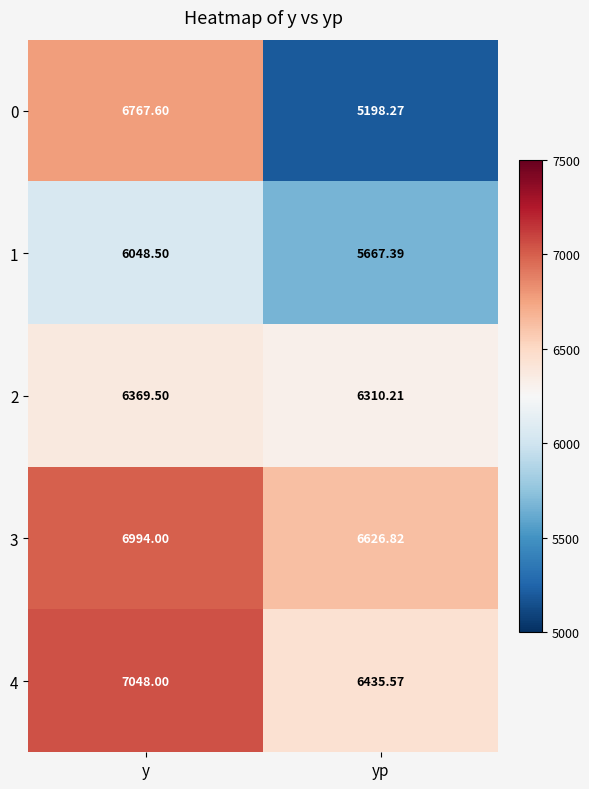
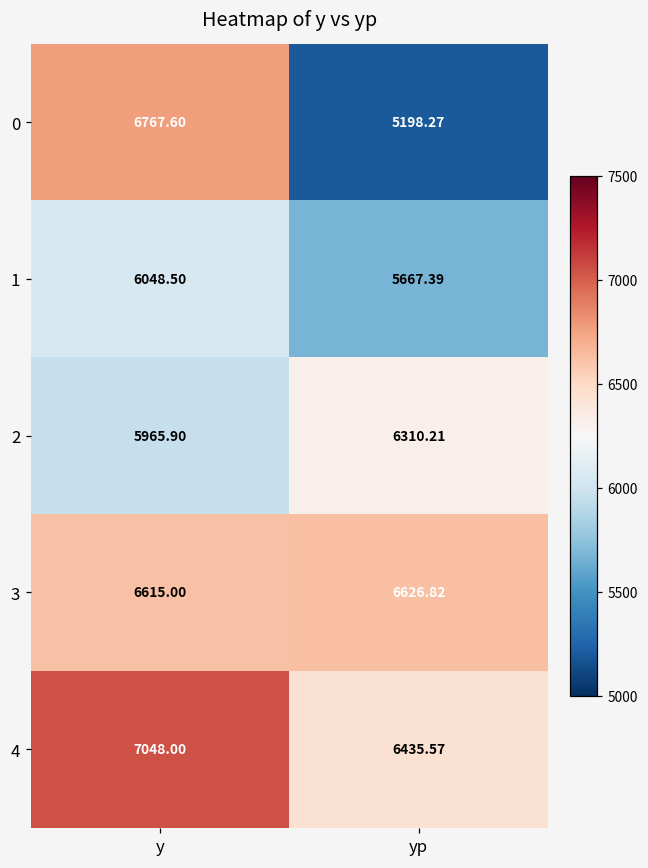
2, y: 6369.50 -> 5965.90
3, y: 6994.00 -> 6615.00
